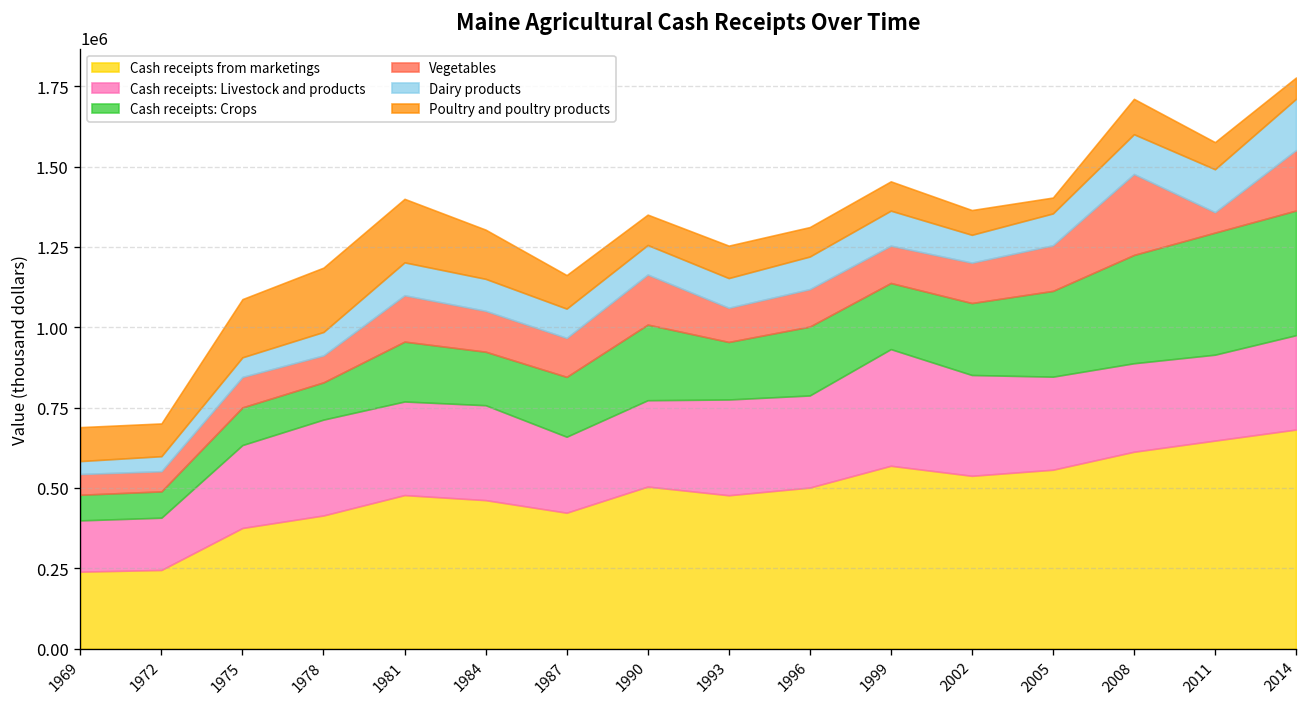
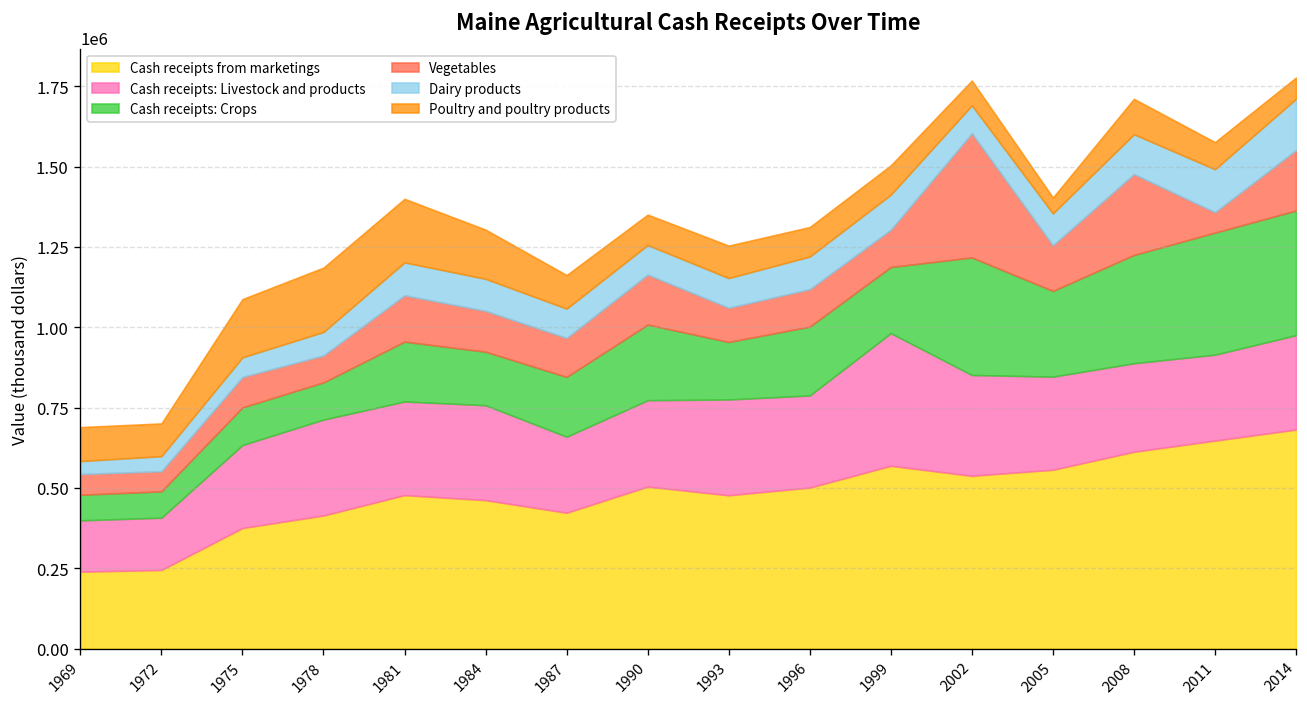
Cash receipts: Livestock and products, 1999: 360000 -> 410000
Cash receipts: Crops, 2002: 220000 -> 370000
Vegetables, 2002: 130000 -> 390000
